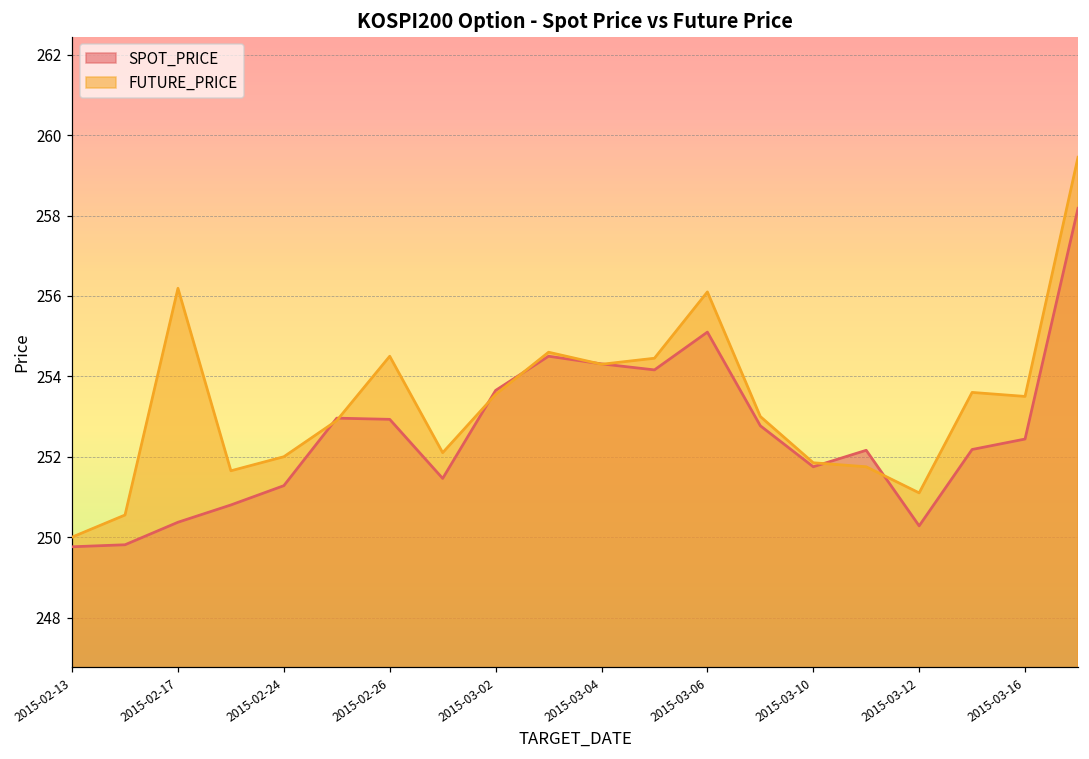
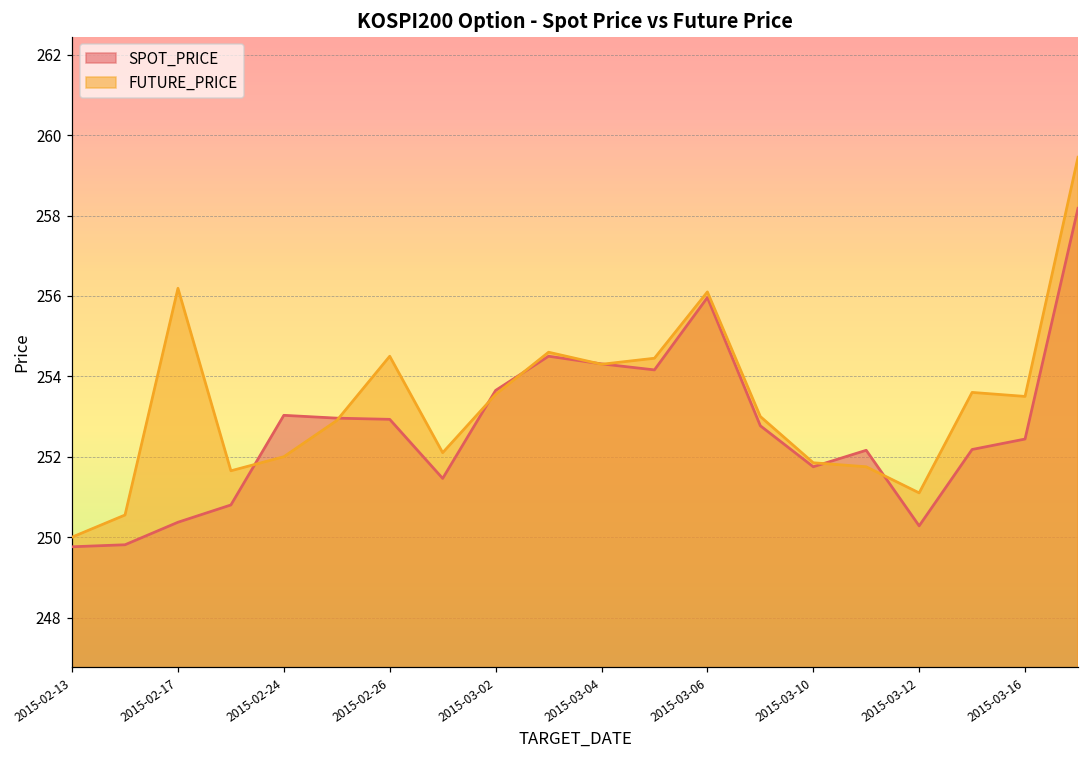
SPOT_PRICE, 2015-02-24: 251.3 -> 253.0
SPOT_PRICE, 2015-03-06: 255.1 -> 256.0
